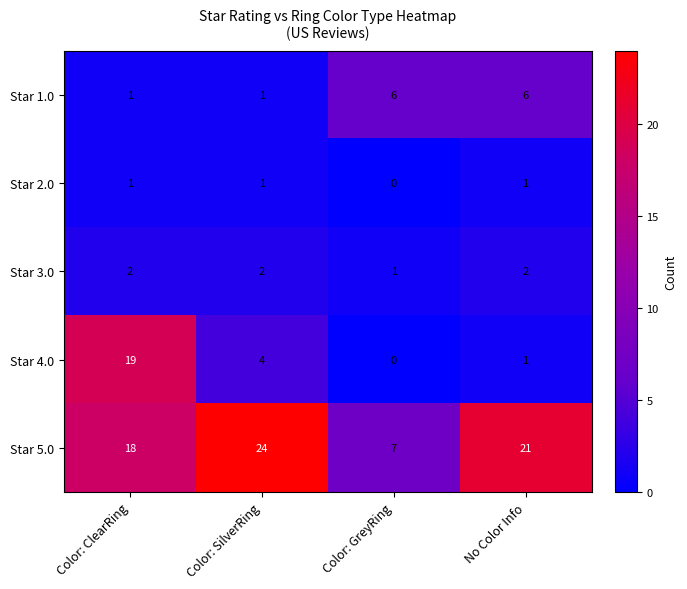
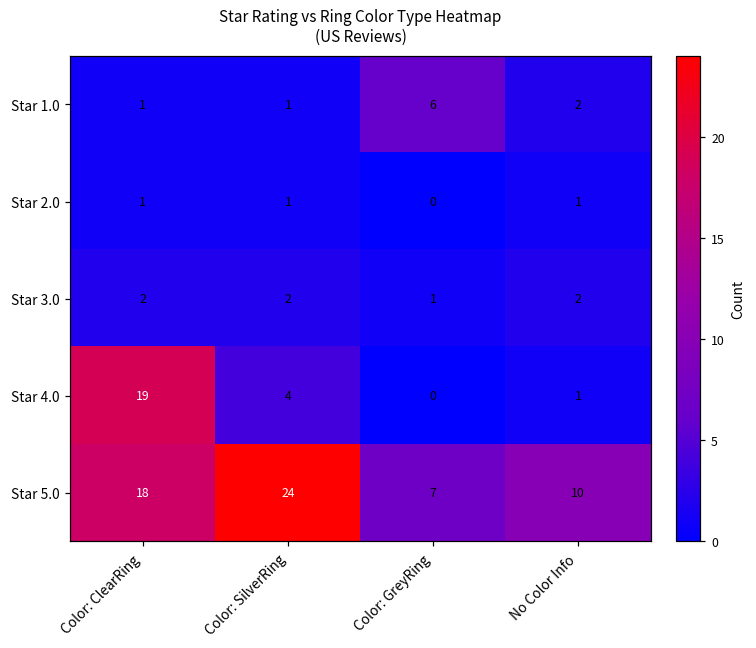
Star 1.0, No Color Info: 6 -> 2
Star 5.0, No Color Info: 21 -> 10
